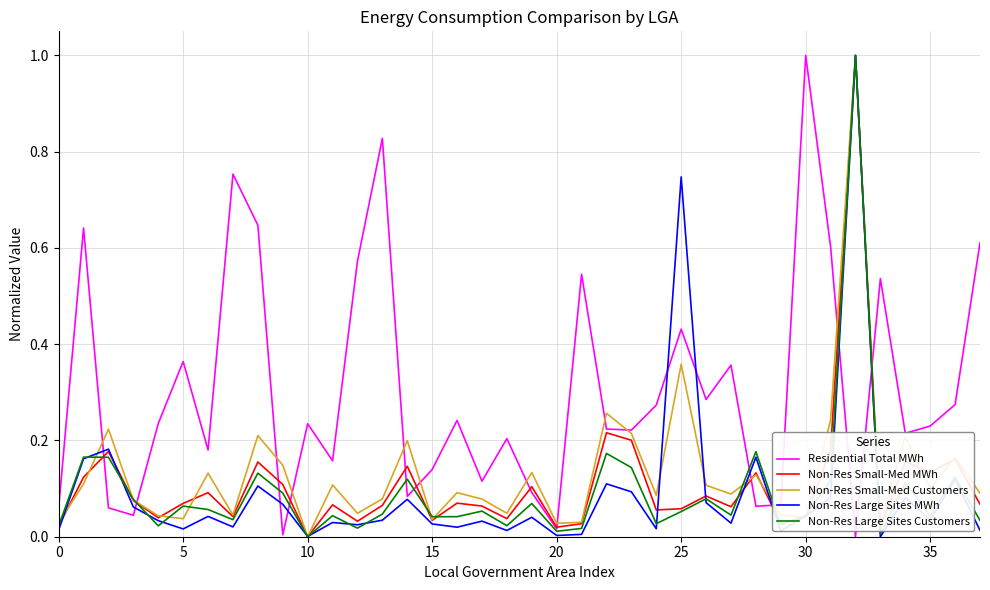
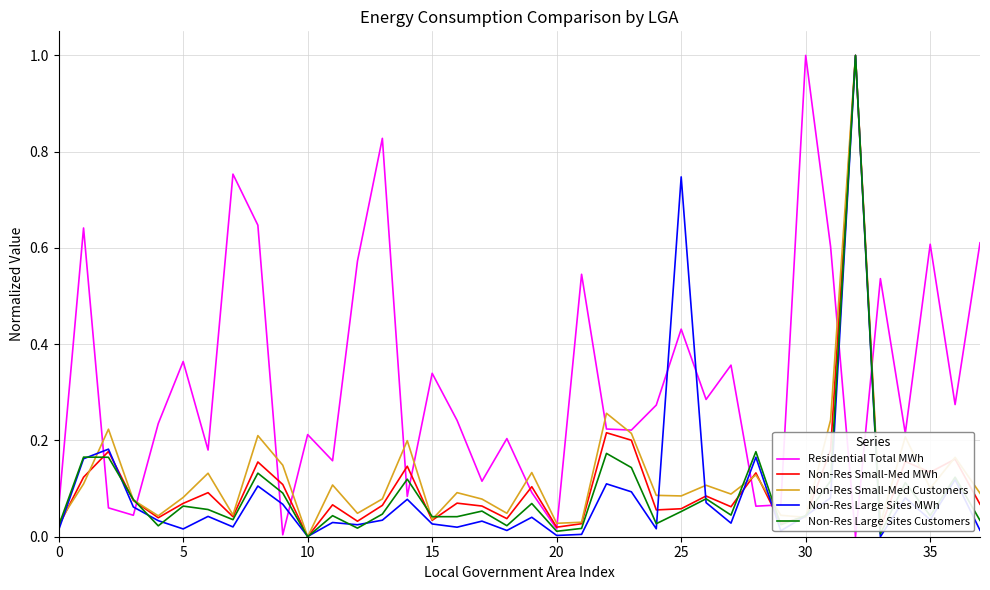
Non-Res Small-Med Customers, 5: 0.04 -> 0.08
Residential Total MWh, 10: 0.23 -> 0.21
Residential Total MWh, 15: 0.14 -> 0.34
Non-Res Small-Med Customers, 25: 0.36 -> 0.08
Residential Total MWh, 35: 0.23 -> 0.61
